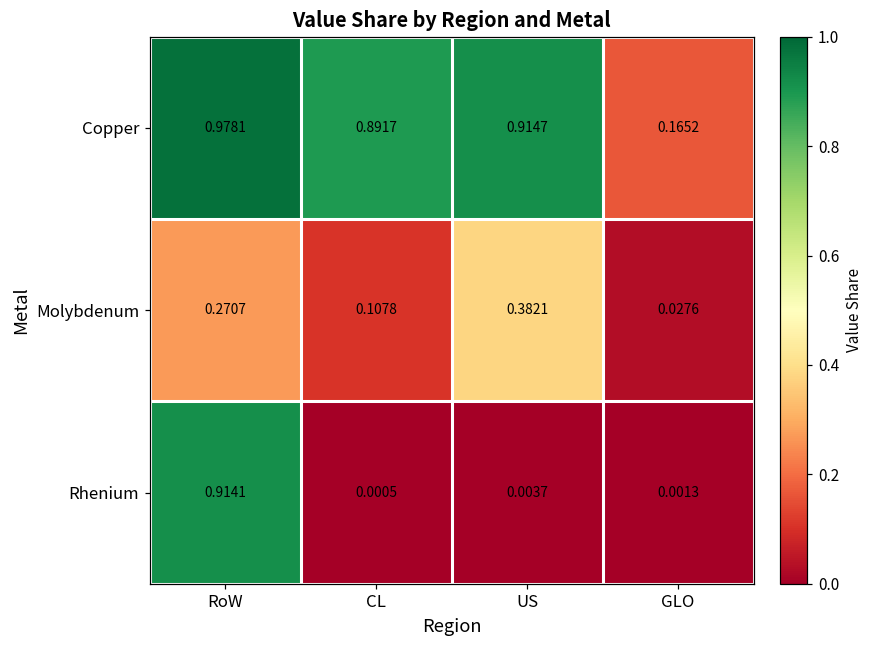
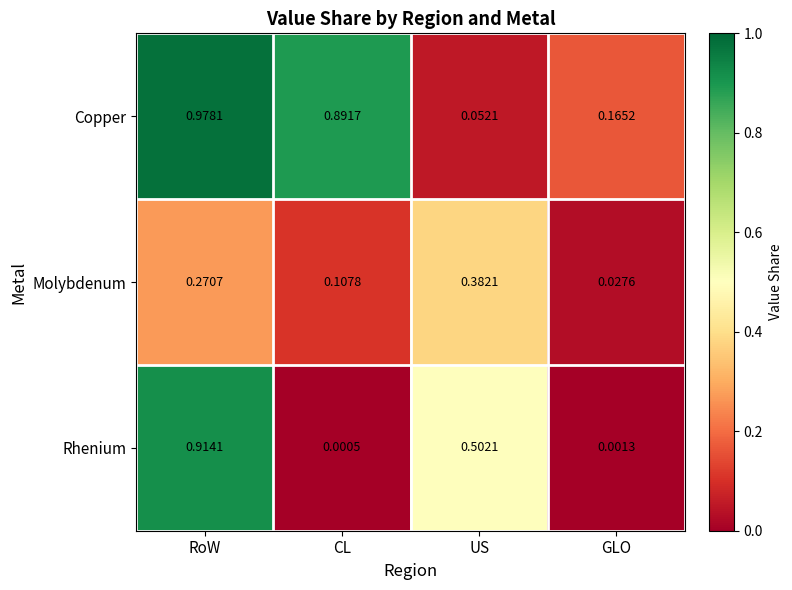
Copper, US: 0.9147 -> 0.0521
Rhenium, US: 0.0037 -> 0.5021
